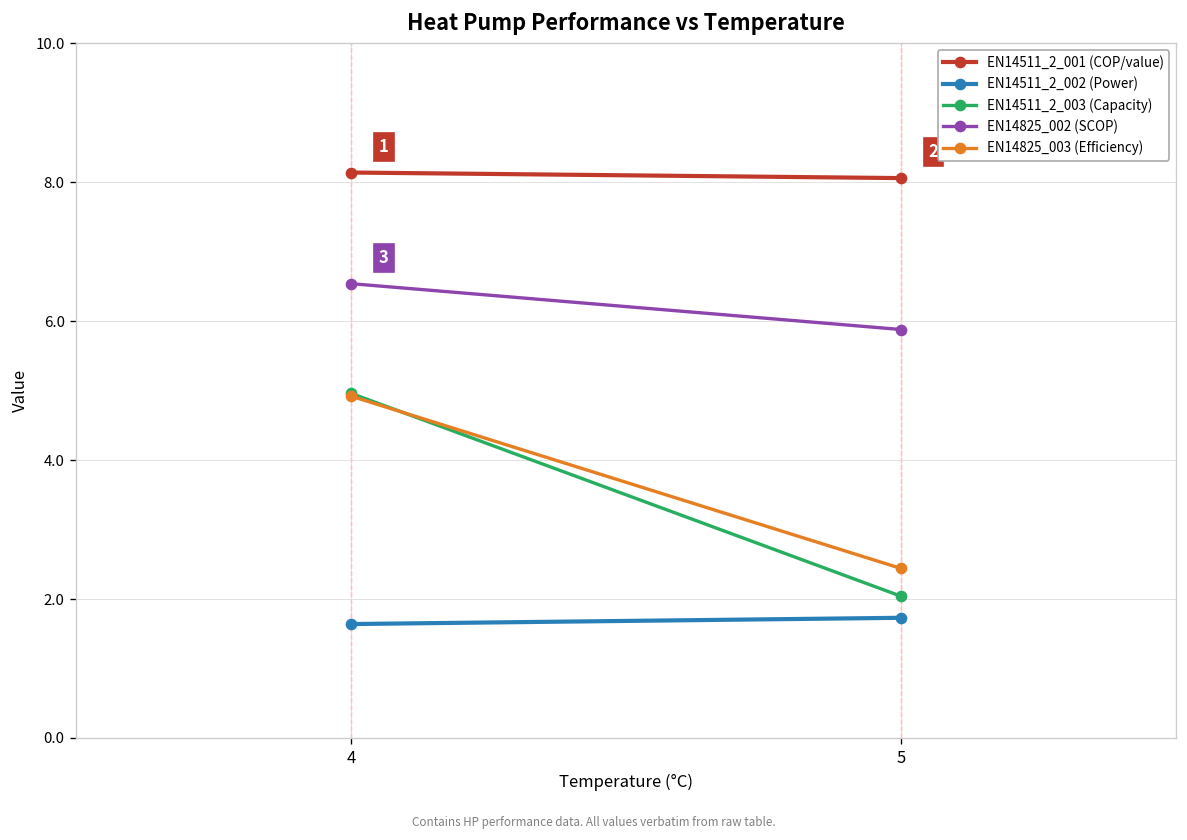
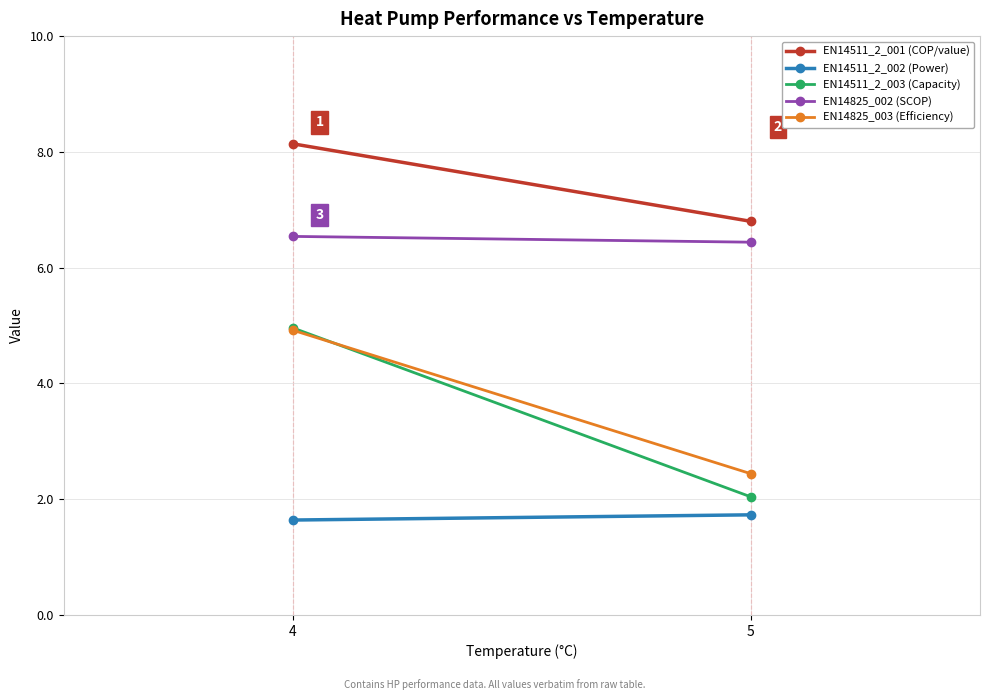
EN14511_2_001 (COP/value), 5: 8.1 -> 6.8
EN14825_002 (SCOP), 5: 5.9 -> 6.4
